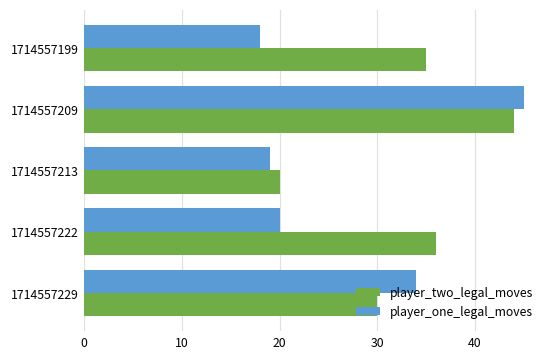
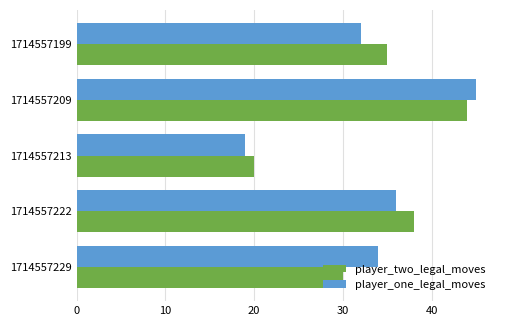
player_one_legal_moves, 1714557199: 18 -> 32
player_one_legal_moves, 1714557222: 20 -> 36
player_two_legal_moves, 1714557222: 36 -> 38
